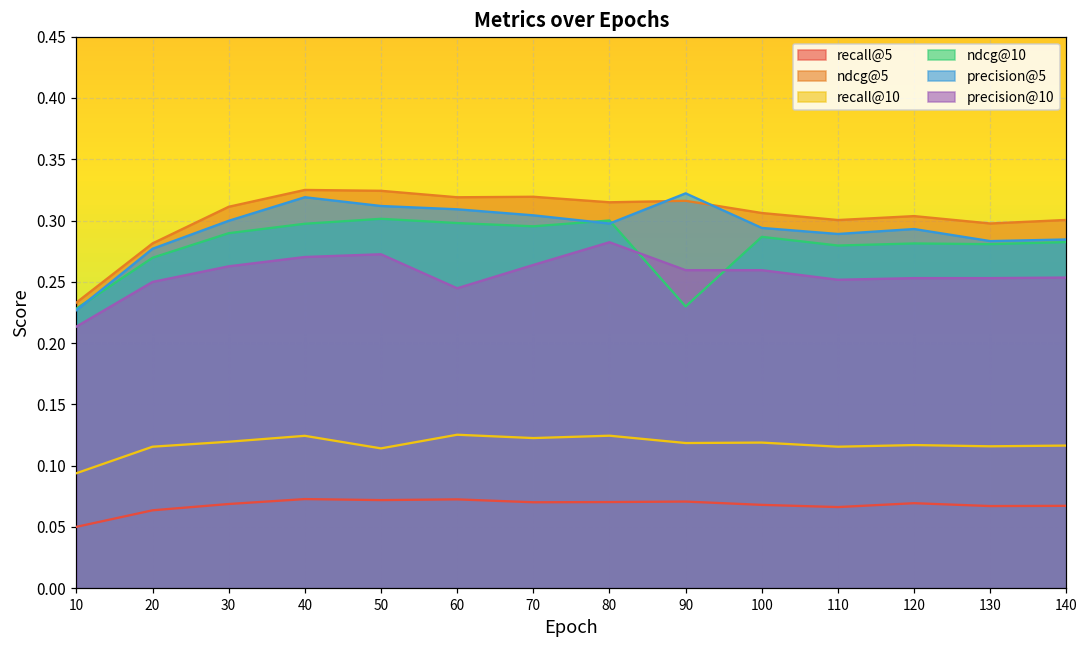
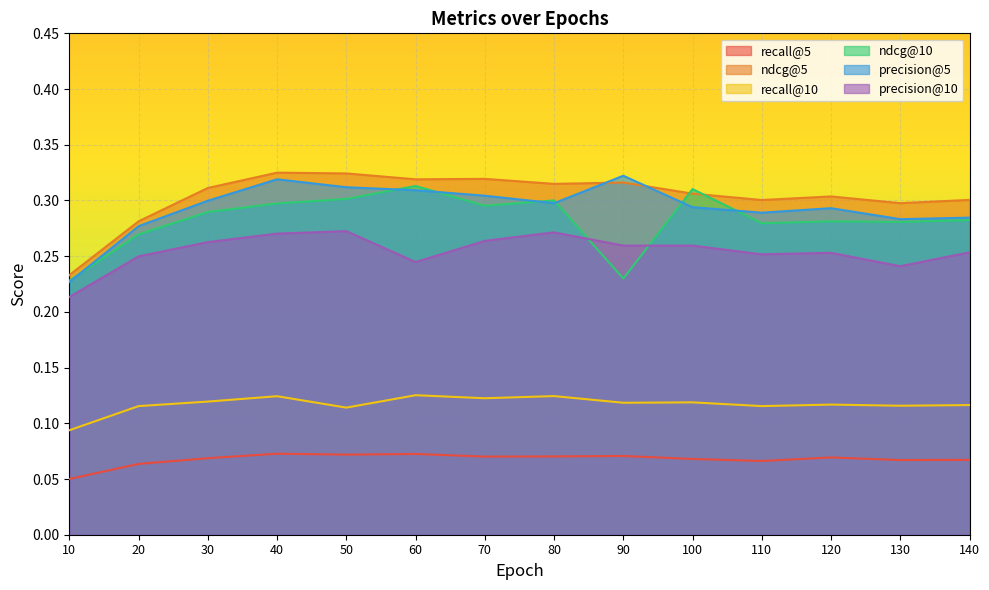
ndcg@10, 60: 0.298 -> 0.313
precision@10, 80: 0.282 -> 0.271
ndcg@10, 100: 0.287 -> 0.310
precision@10, 130: 0.253 -> 0.241
